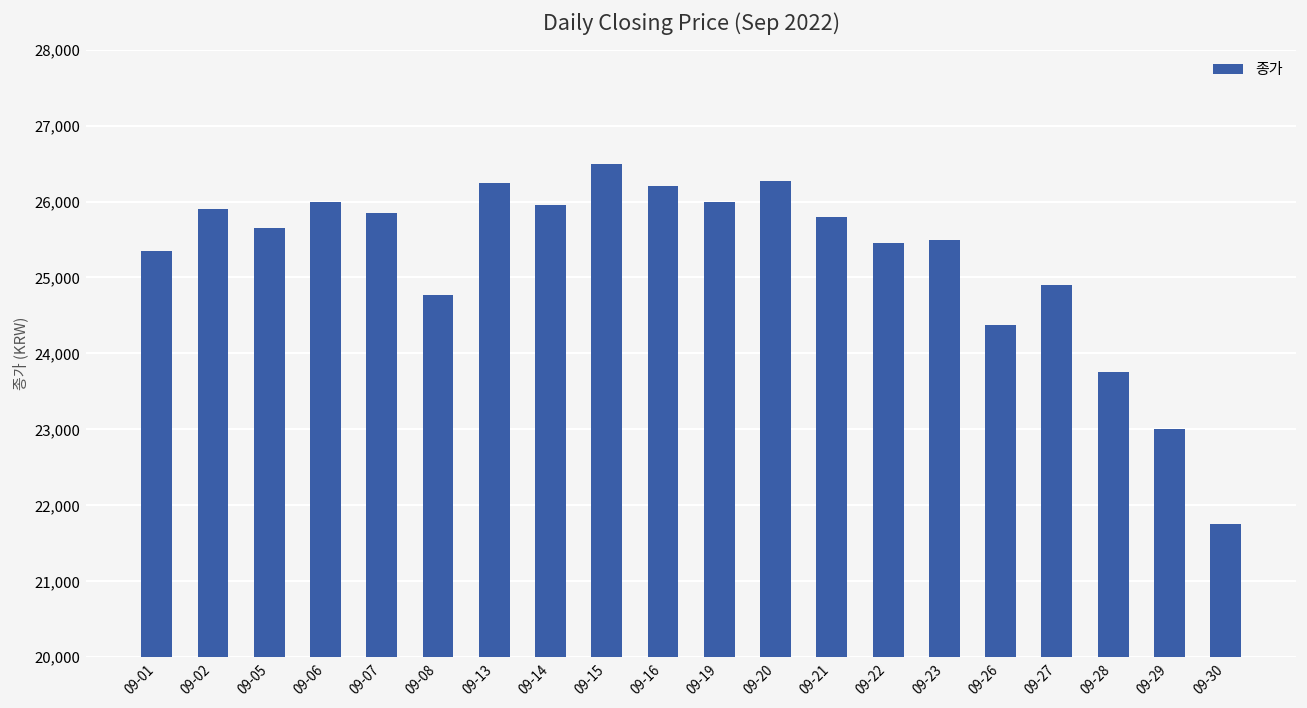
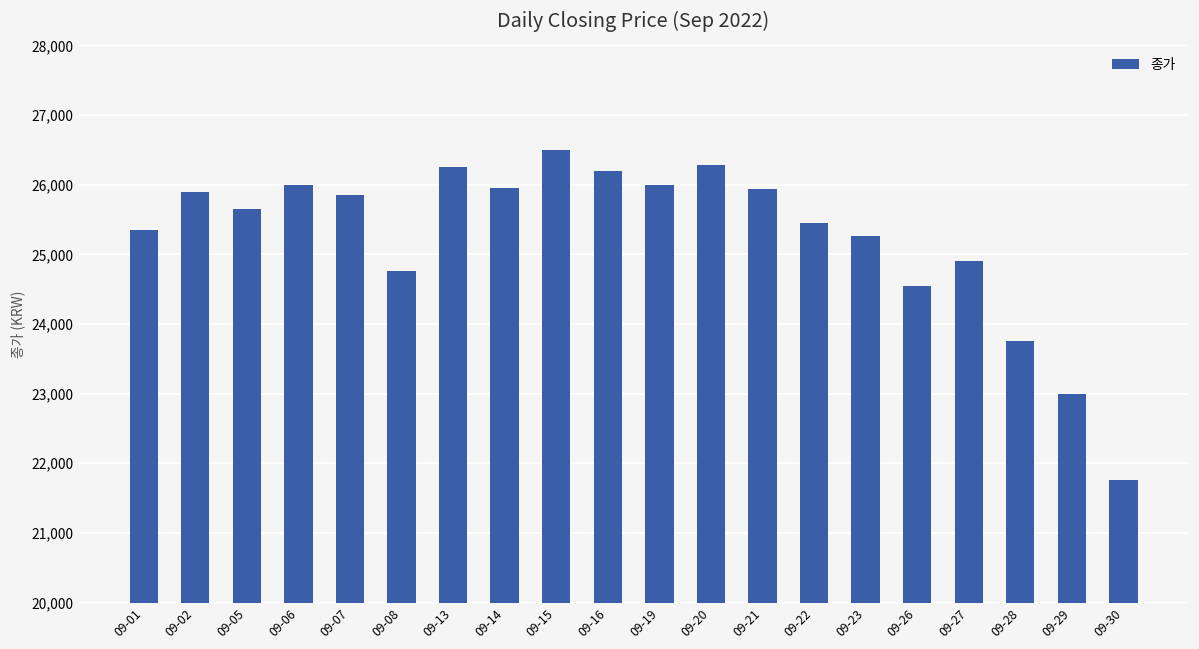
09-21: 25,800 -> 25,900
09-23: 25,500 -> 25,300
09-26: 24,400 -> 24,600
